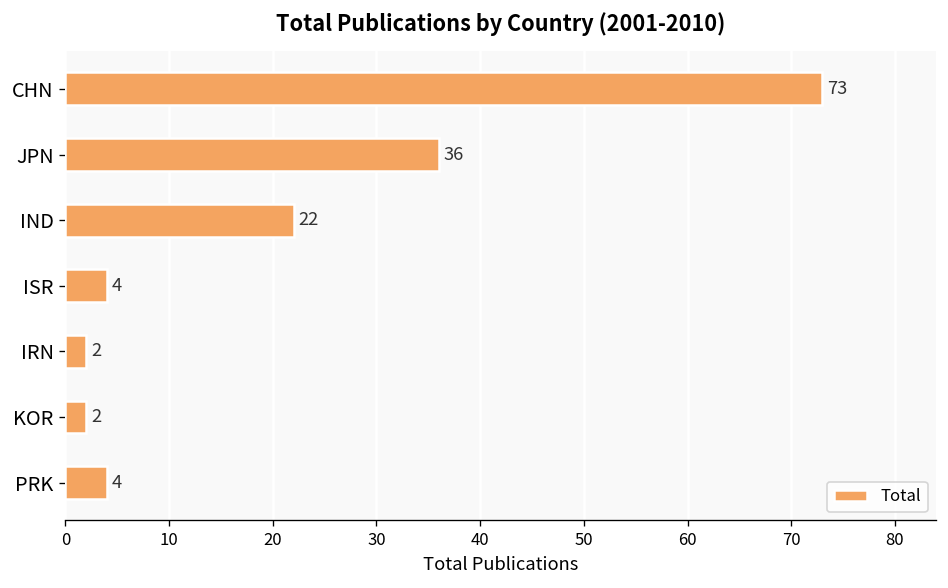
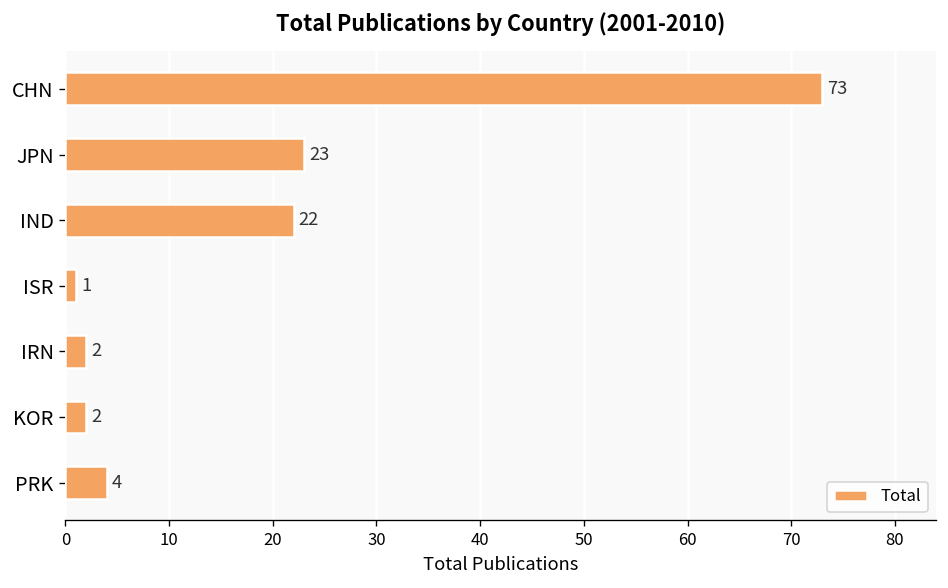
JPN: 36 -> 23
ISR: 4 -> 1
